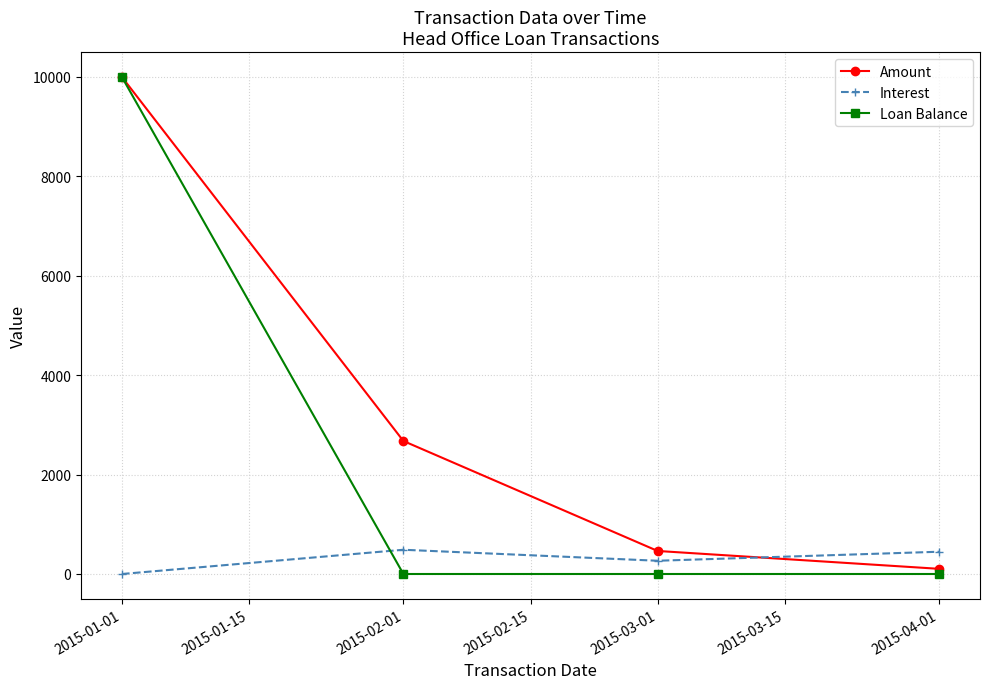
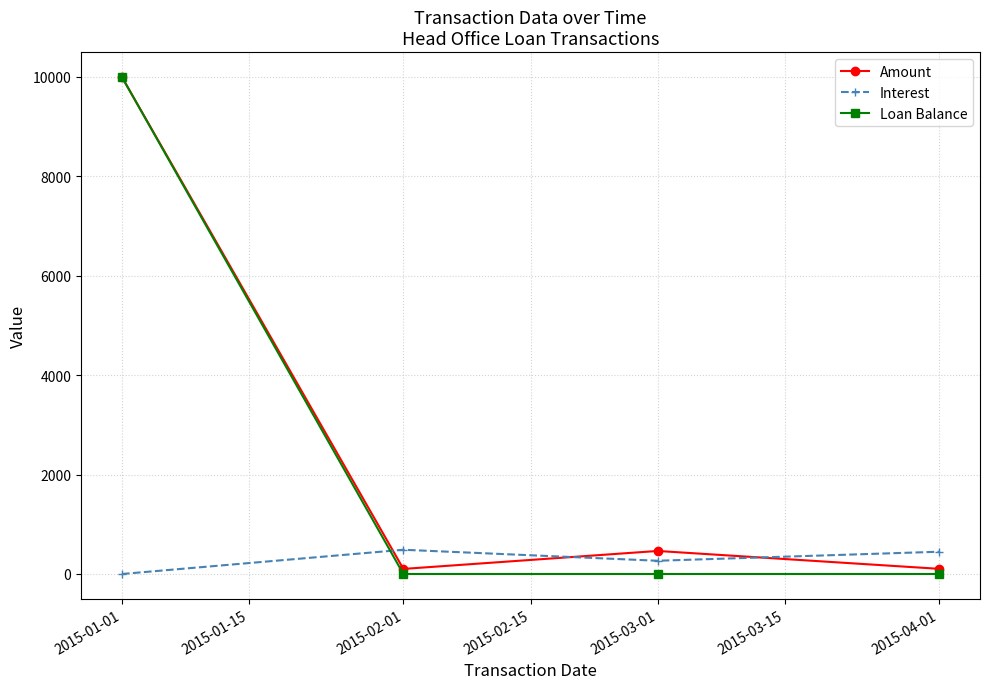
Amount, 2015-02-01: 2700 -> 100
